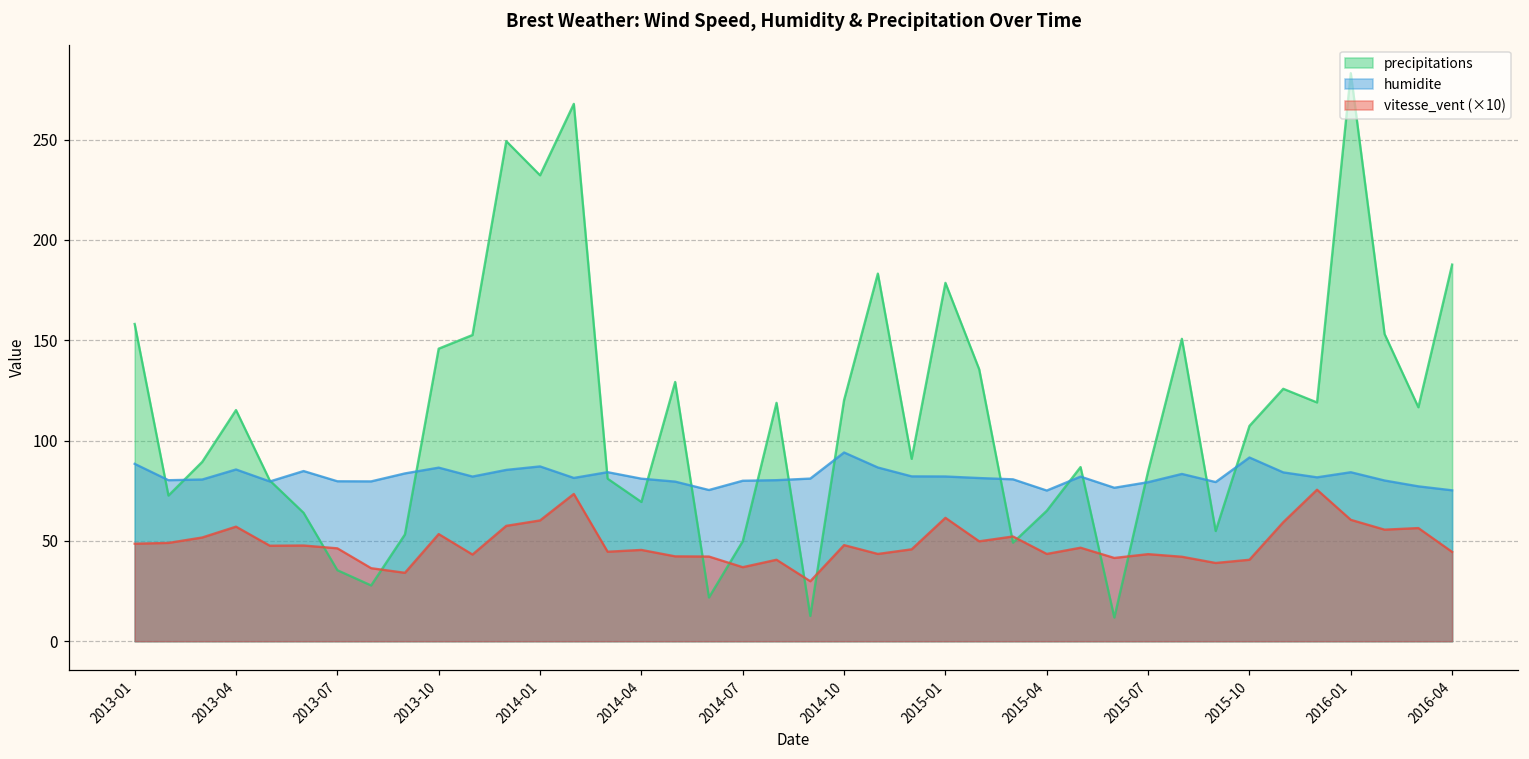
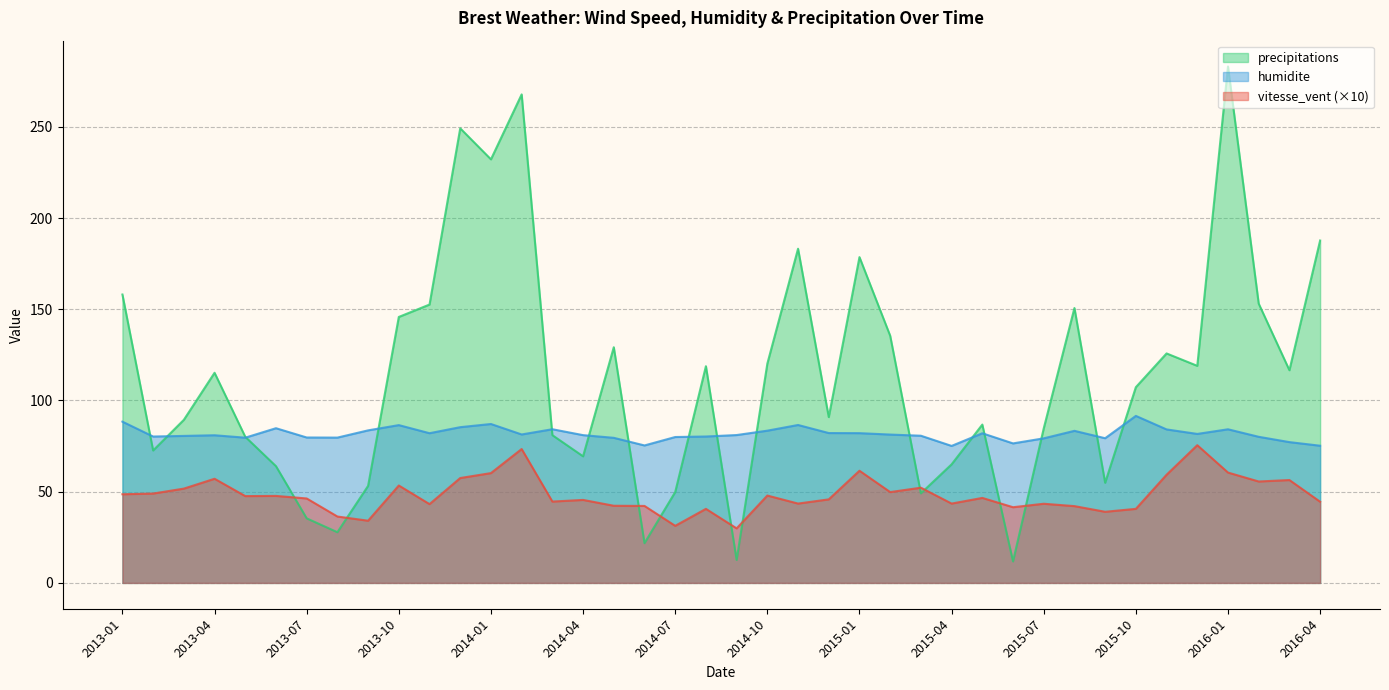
humidite, 2013-04: 86 -> 81
vitesse_vent (×10), 2014-07: 37 -> 31
humidite, 2014-10: 94 -> 83
